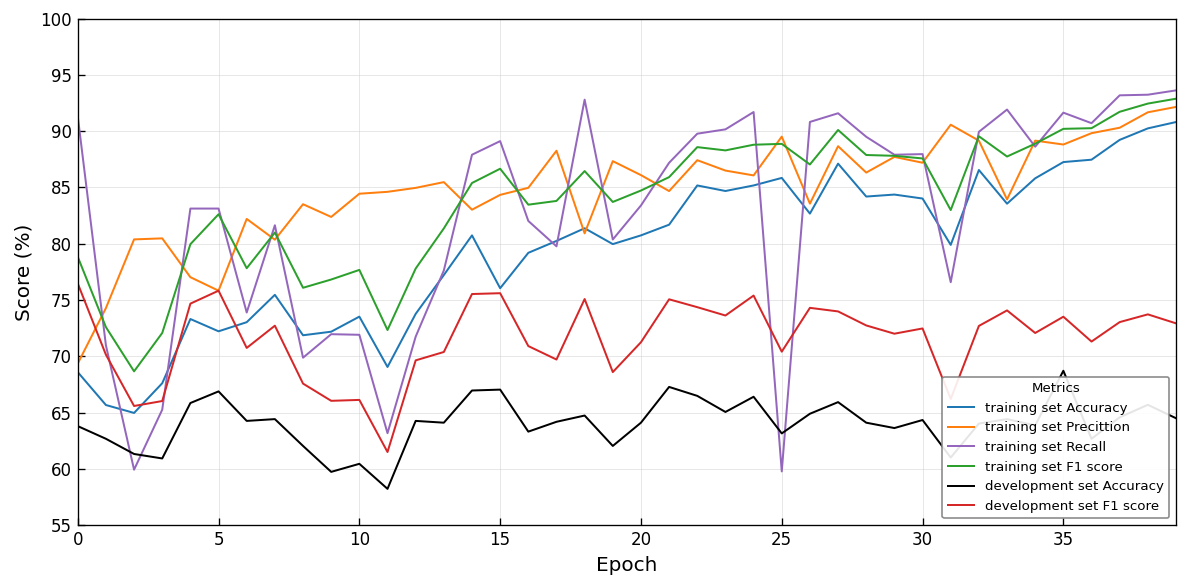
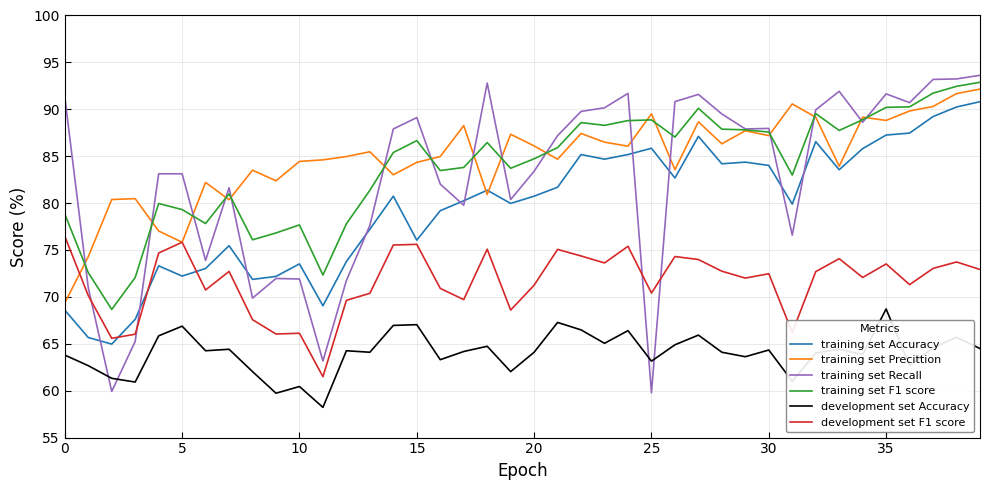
training set F1 score, 5: 83 -> 79
